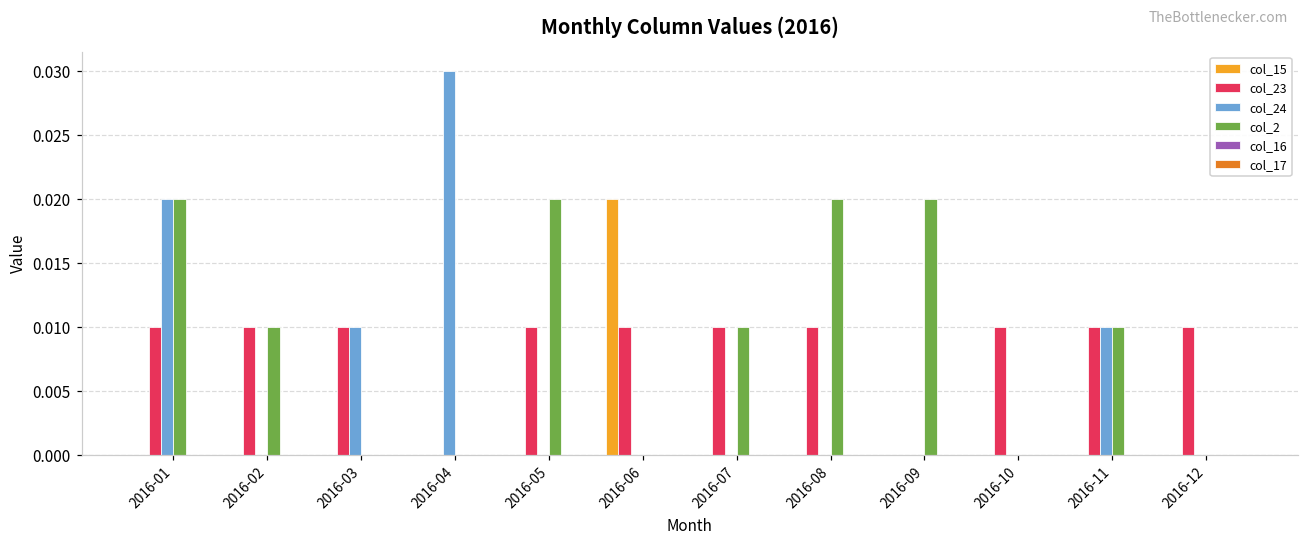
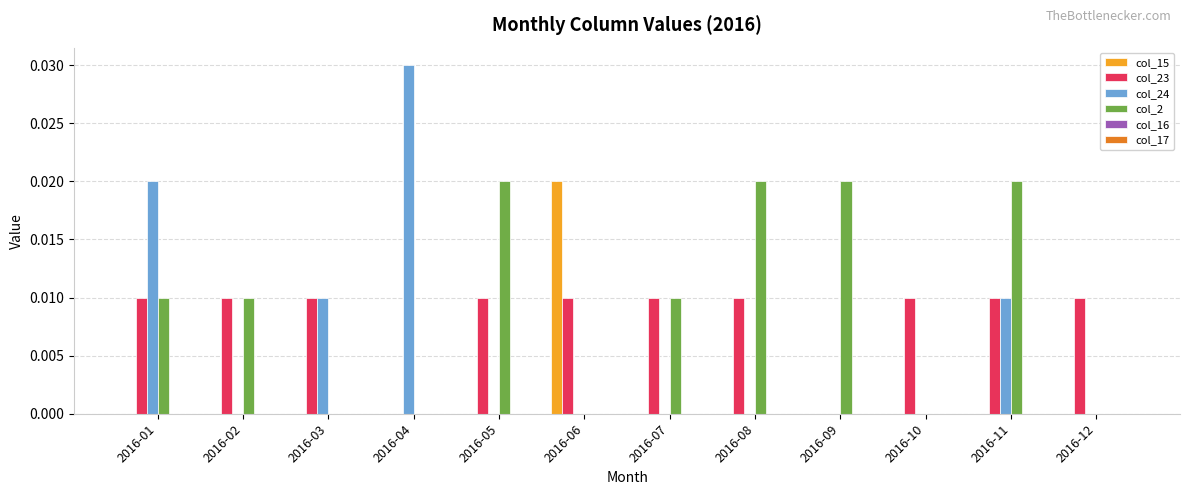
col_2, 2016-01: 0.02 -> 0.01
col_2, 2016-11: 0.01 -> 0.02
